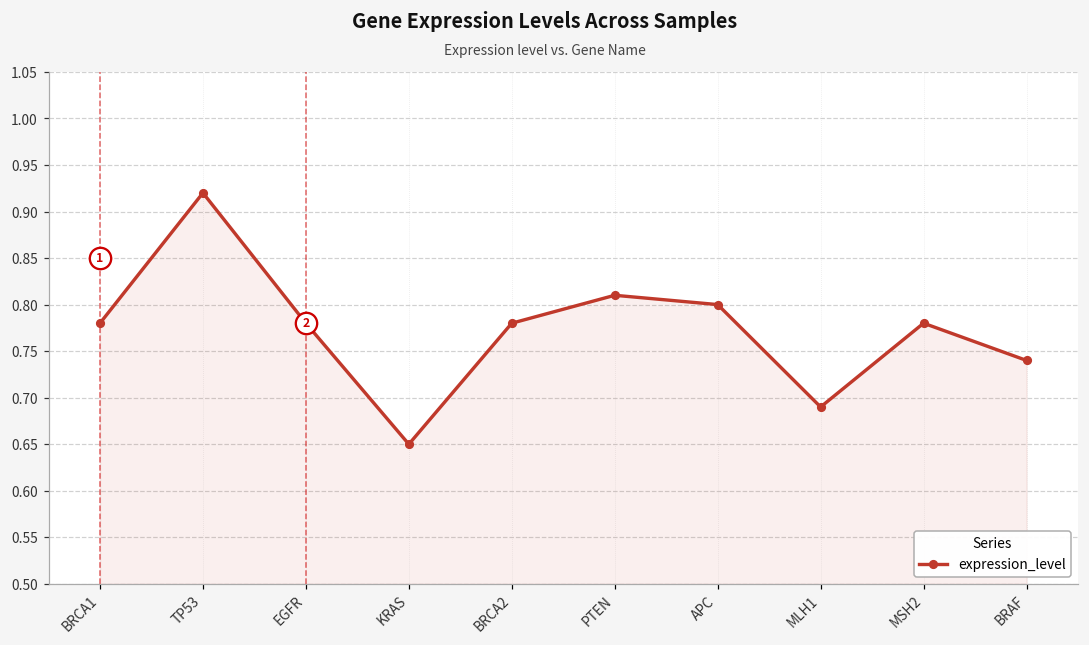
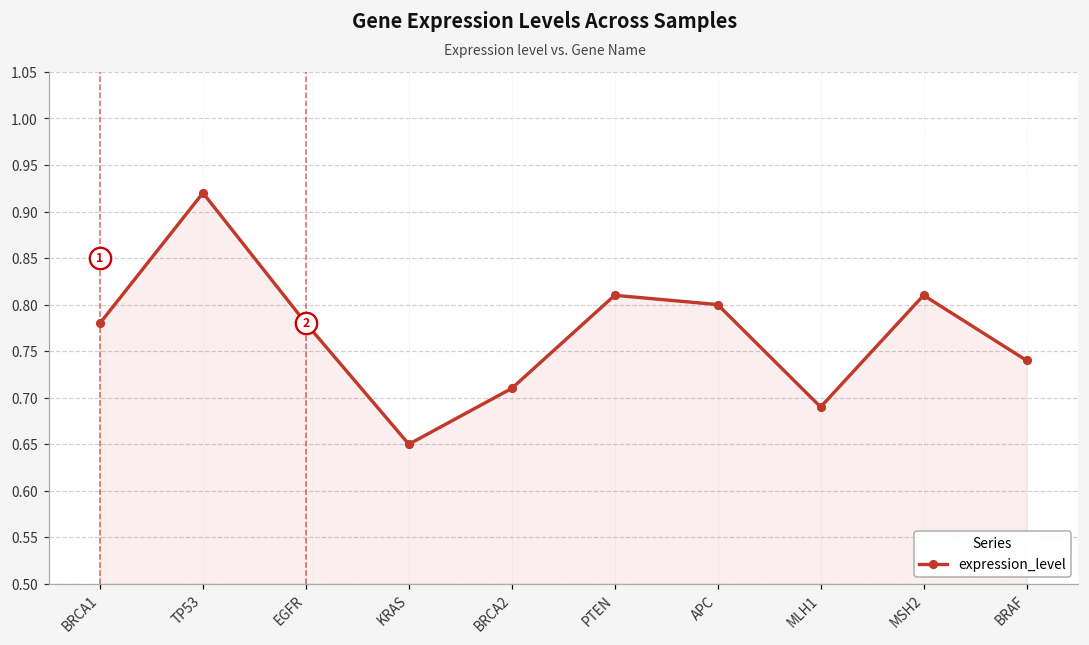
expression_level, BRCA2: 0.78 -> 0.71
expression_level, MSH2: 0.78 -> 0.81
